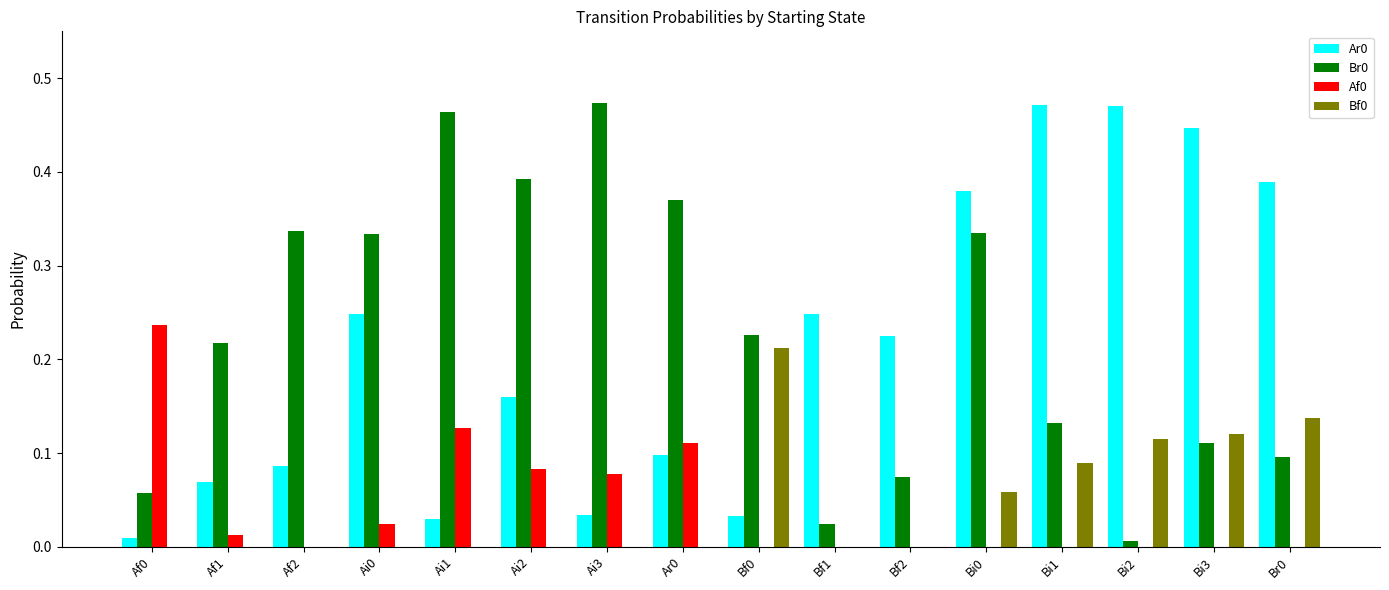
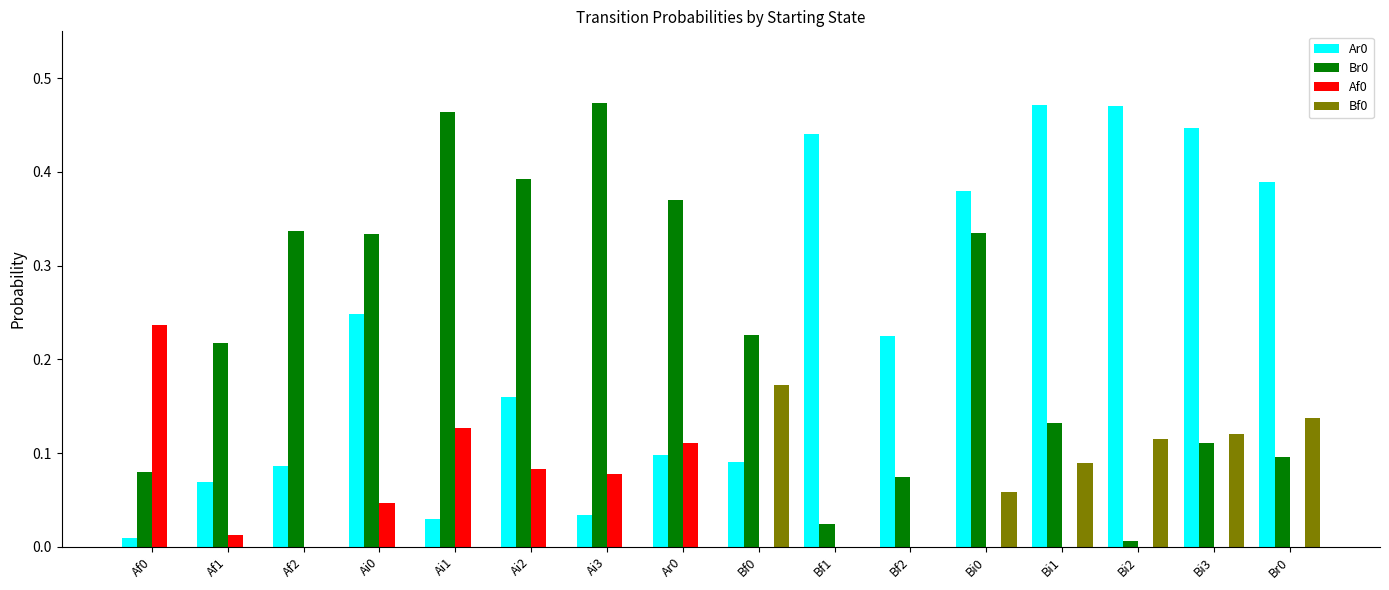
Br0, Af0: 0.06 -> 0.08
Af0, Ai0: 0.02 -> 0.05
Ar0, Bf0: 0.03 -> 0.09
Bf0, Bf0: 0.21 -> 0.17
Ar0, Bf1: 0.25 -> 0.44
